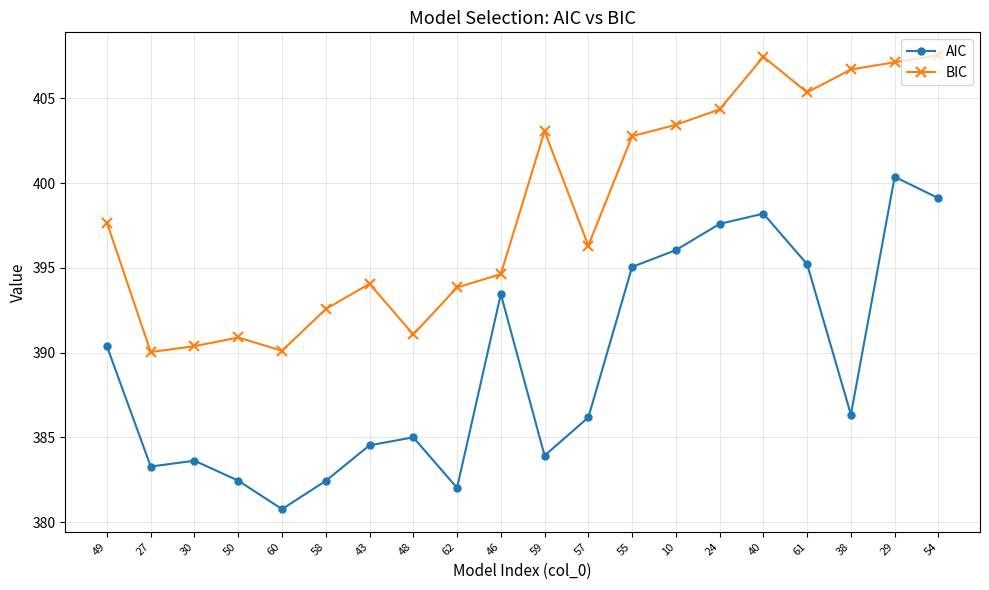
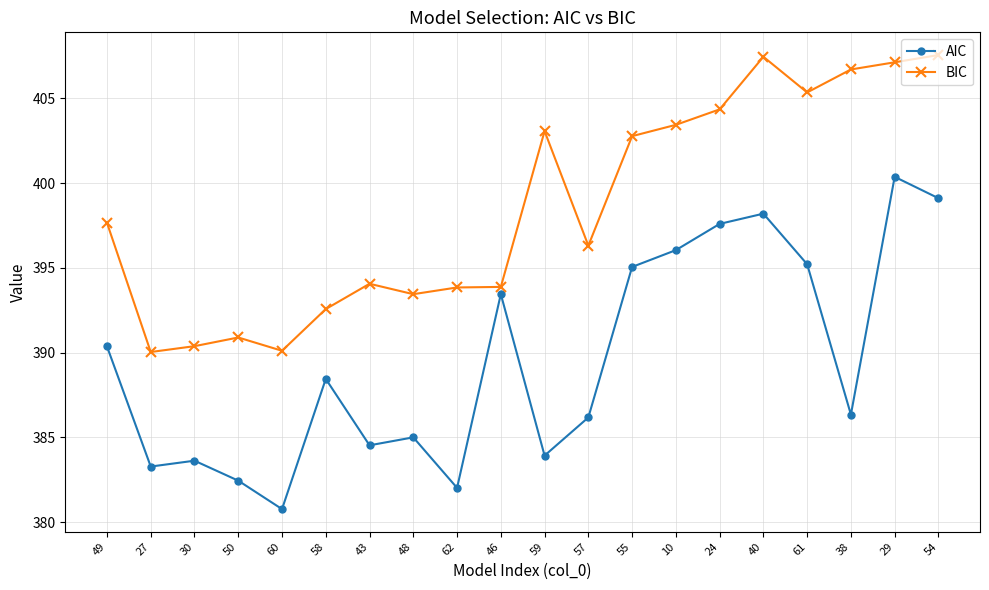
AIC, 58: 382.4 -> 388.4
BIC, 48: 391.1 -> 393.4
BIC, 46: 394.6 -> 393.9
